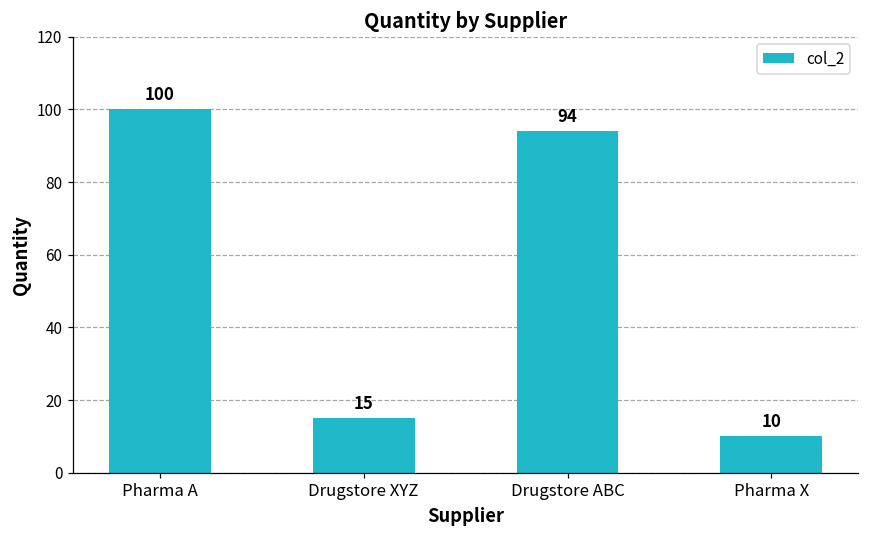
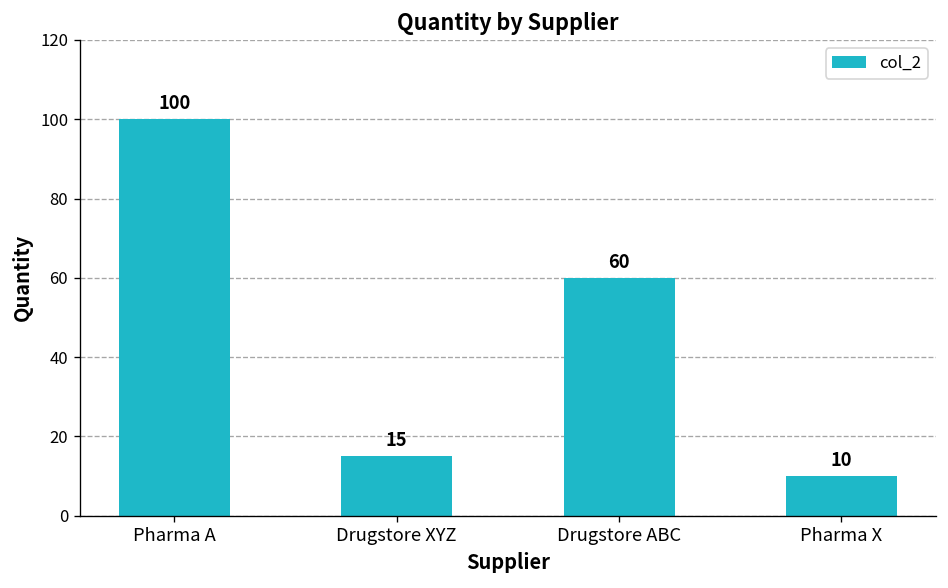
Drugstore ABC: 94 -> 60
